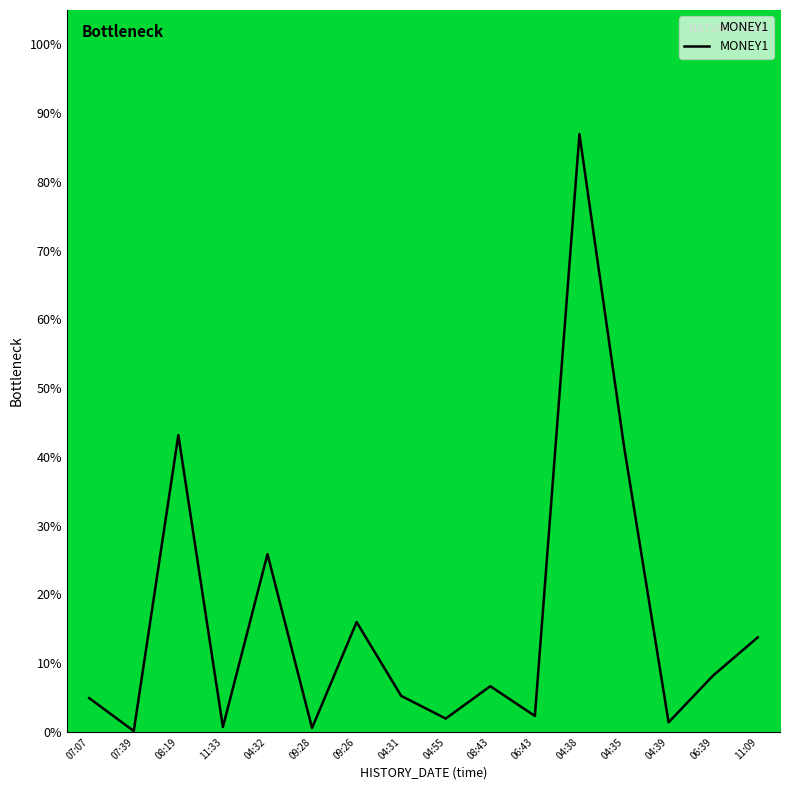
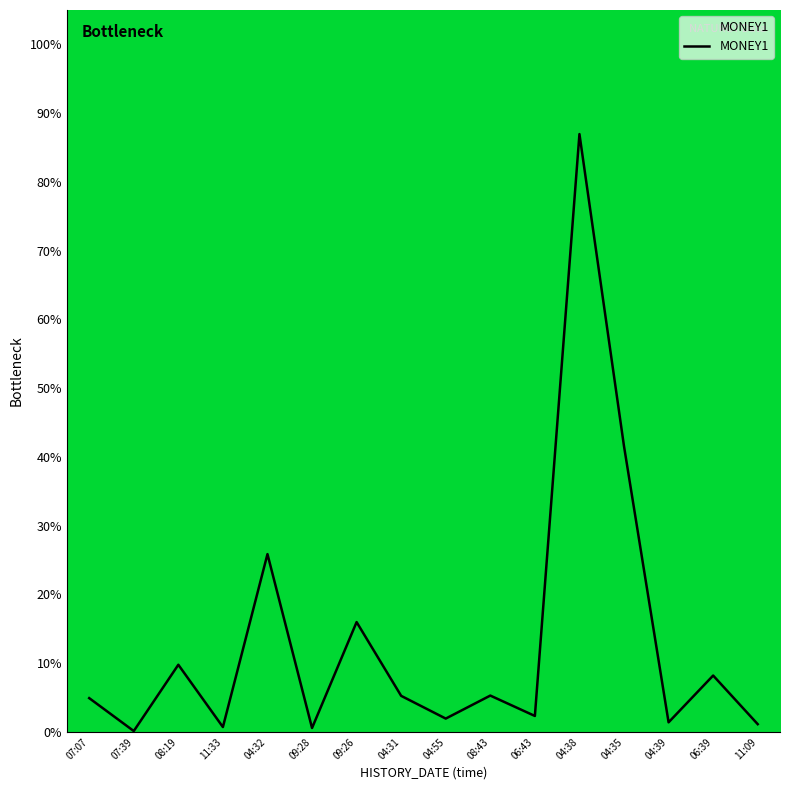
08:19: 43% -> 10%
08:43: 7% -> 5%
11:09: 14% -> 1%
